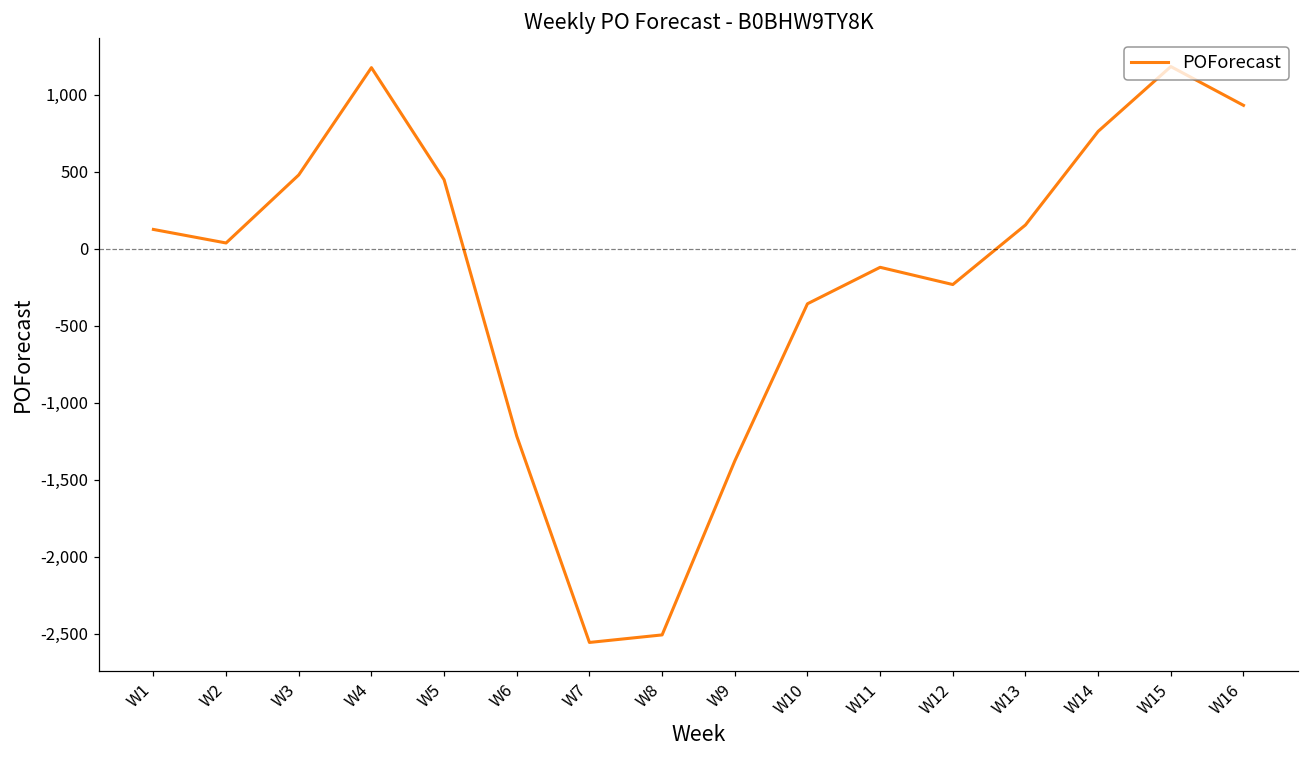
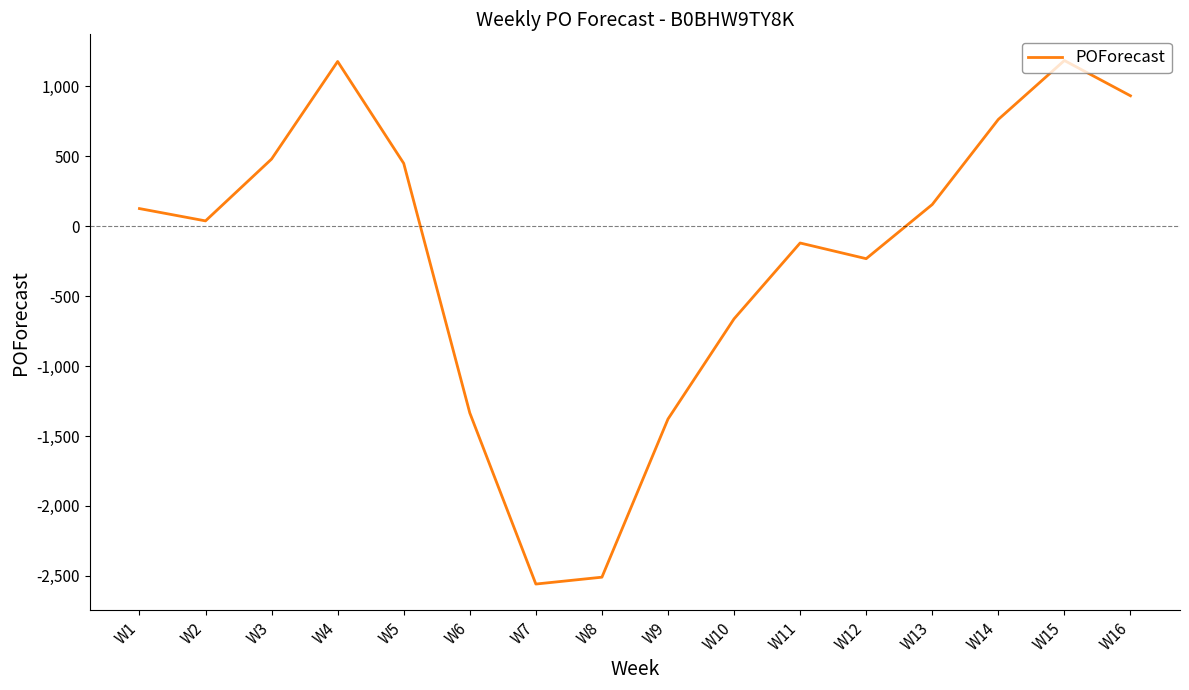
W6: -1,220 -> -1,340
W10: -360 -> -660
